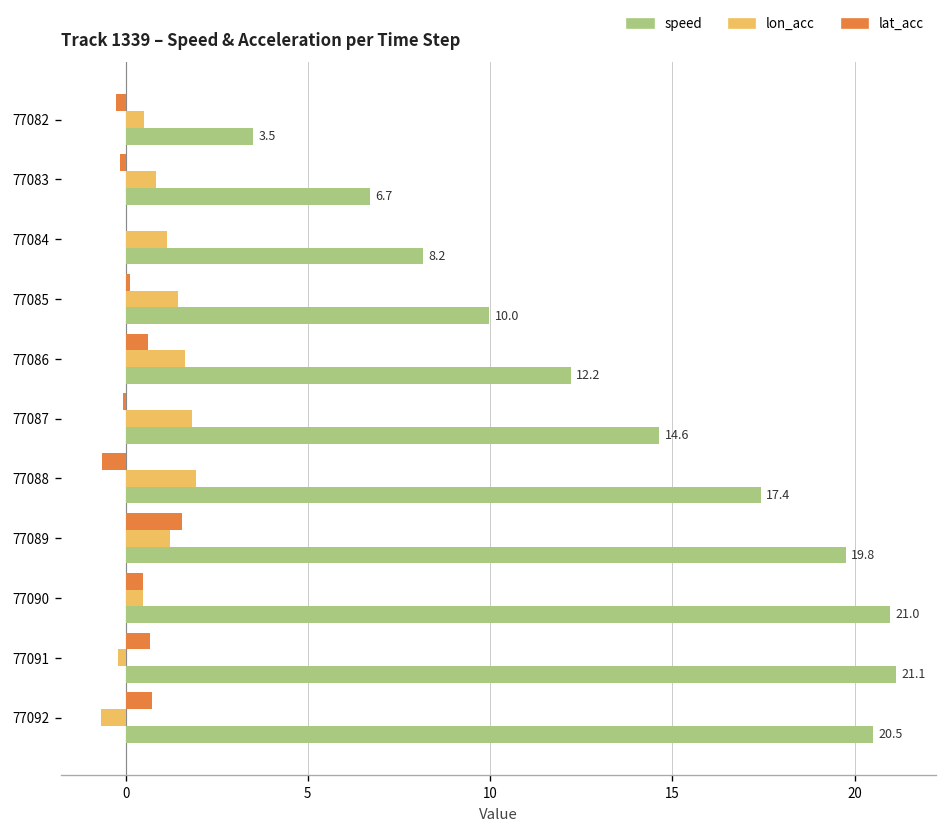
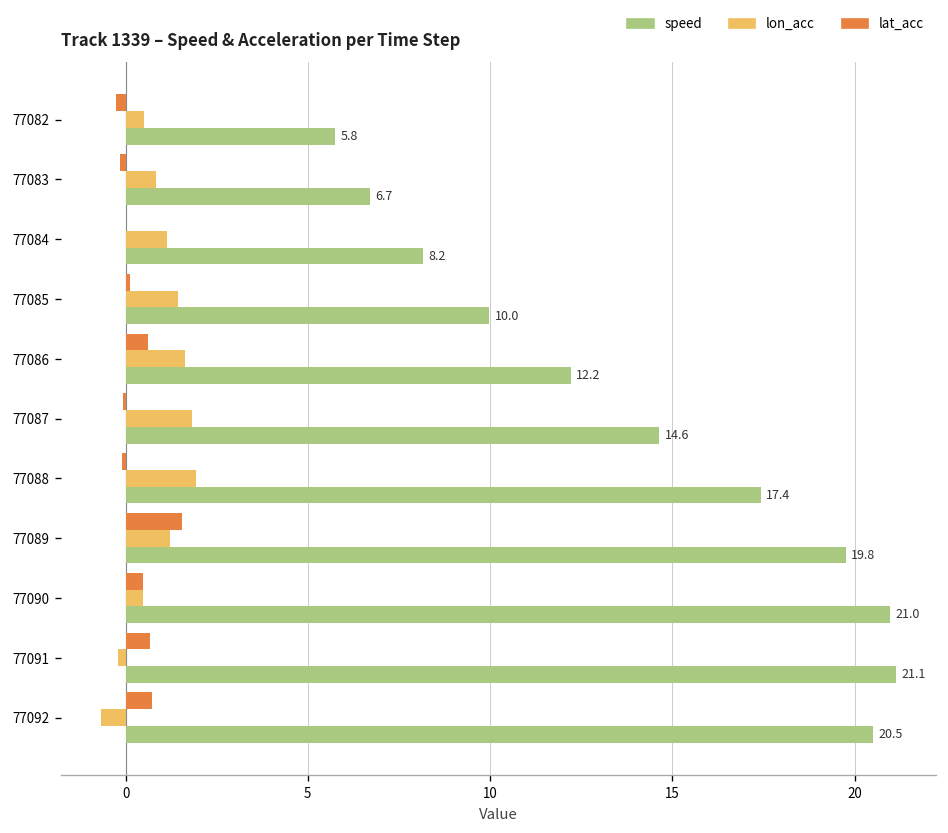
speed, 77082: 3.5 -> 5.8
lat_acc, 77088: -0.6 -> -0.1
